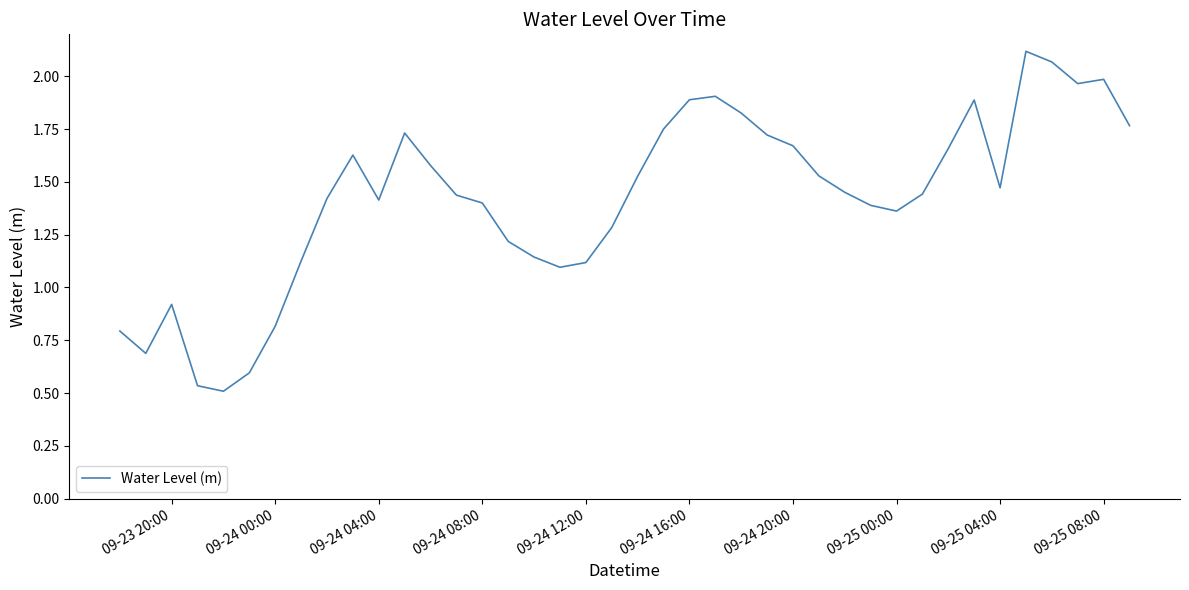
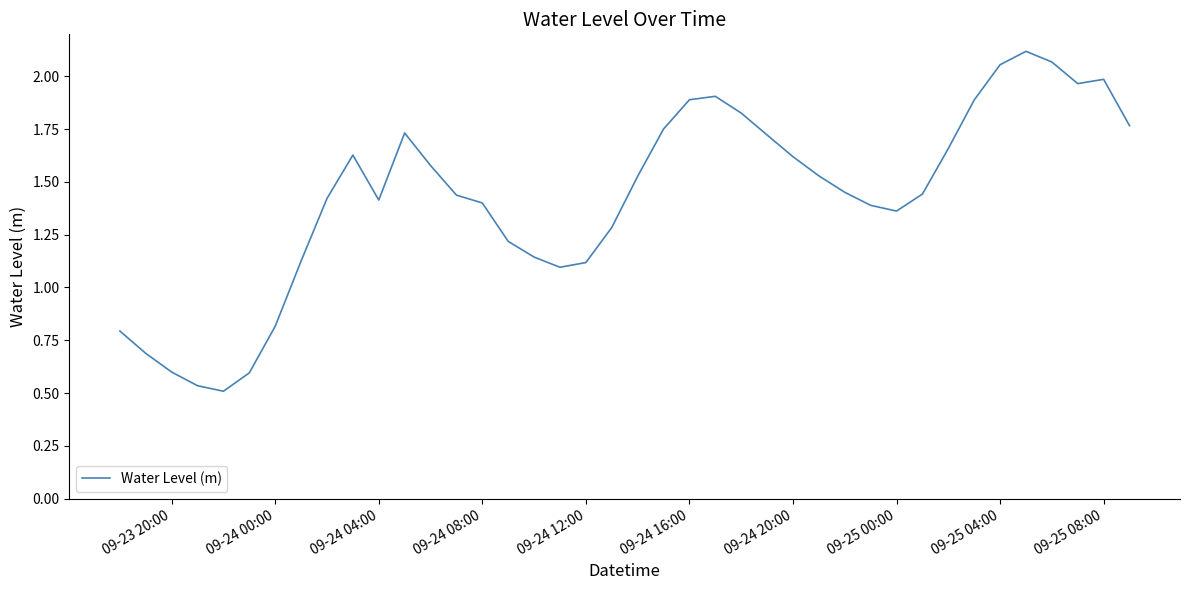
09-23 20:00: 0.92 -> 0.60
09-24 20:00: 1.67 -> 1.62
09-25 04:00: 1.47 -> 2.05
